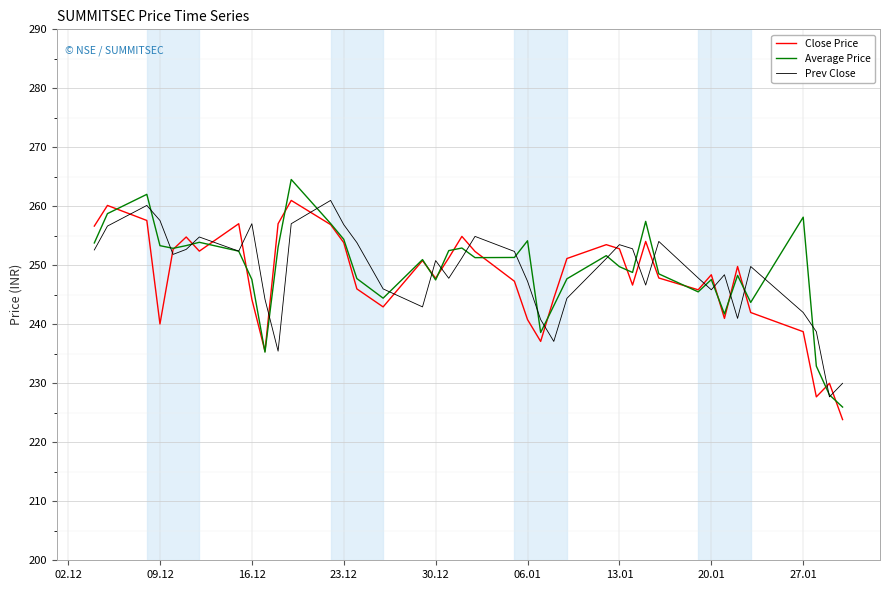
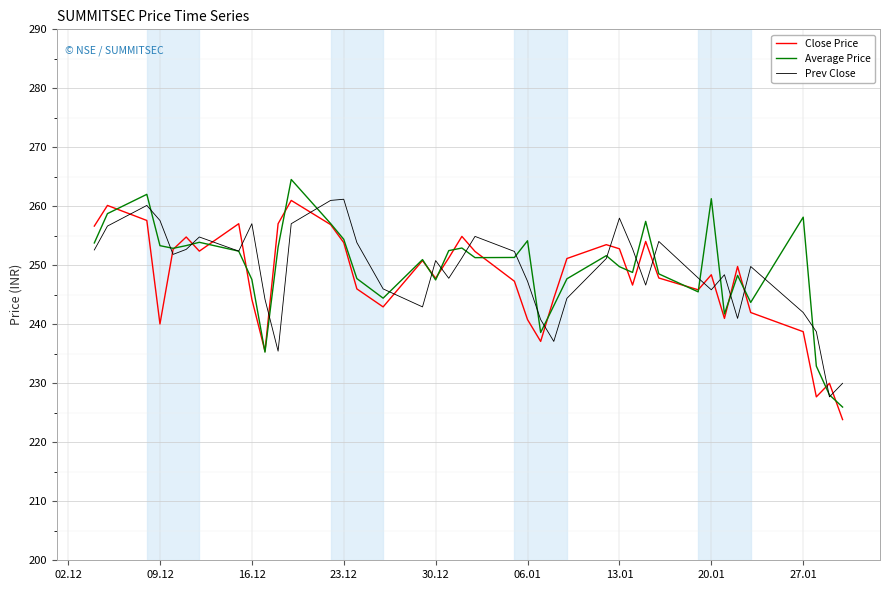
Prev Close, 23.12: 257 -> 261
Prev Close, 13.01: 254 -> 258
Average Price, 20.01: 248 -> 261
